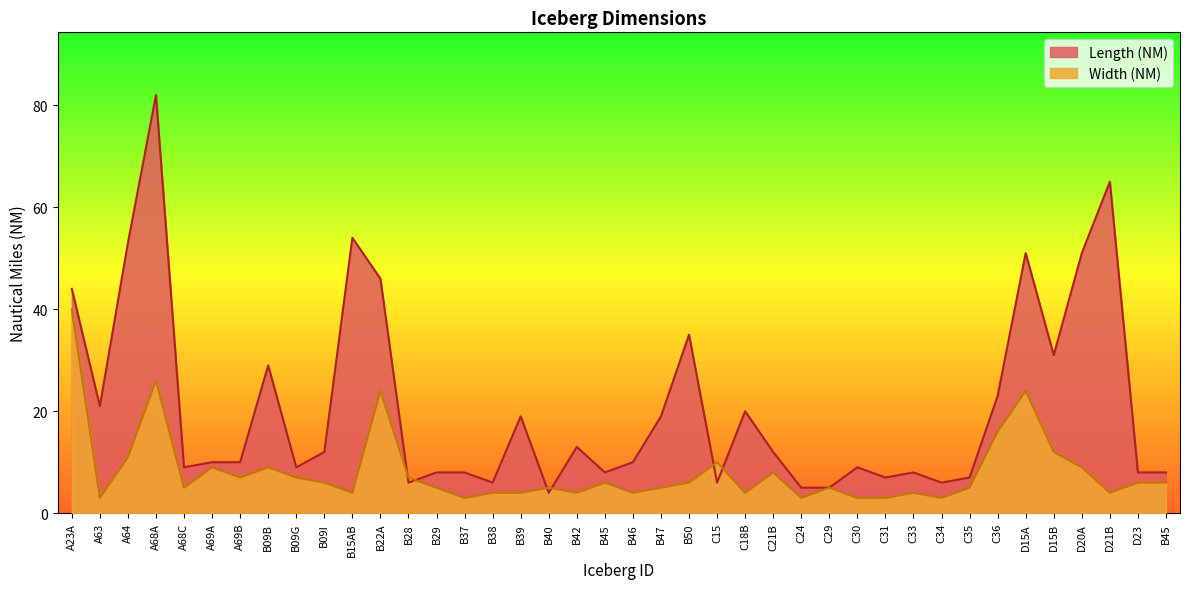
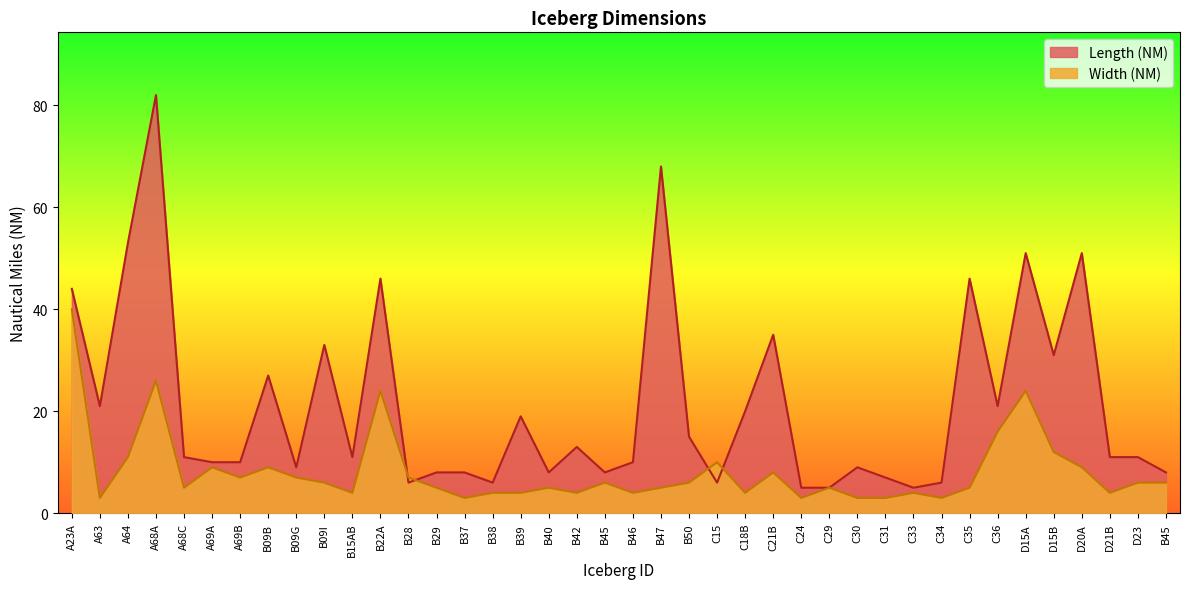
Length (NM), A68C: 9 -> 11
Length (NM), B09B: 29 -> 27
Length (NM), B09I: 12 -> 33
Length (NM), B15AB: 54 -> 11
Length (NM), B40: 4 -> 8
Length (NM), B47: 19 -> 68
Length (NM), B50: 35 -> 15
Length (NM), C21B: 12 -> 35
Length (NM), C33: 8 -> 5
Length (NM), C35: 7 -> 46
Length (NM), C36: 23 -> 21
Length (NM), D21B: 65 -> 11
Length (NM), D23: 8 -> 11
